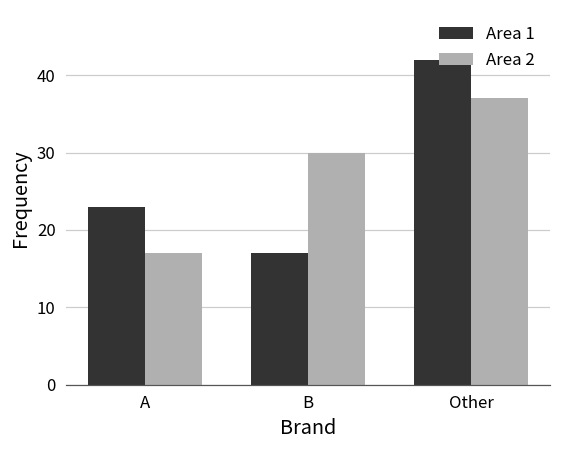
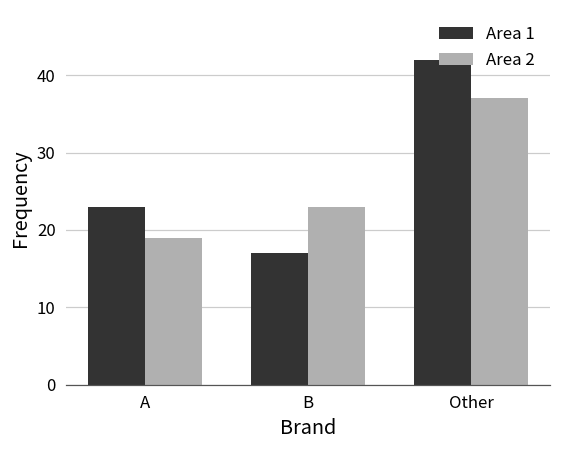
Area 2, A: 17 -> 19
Area 2, B: 30 -> 23
